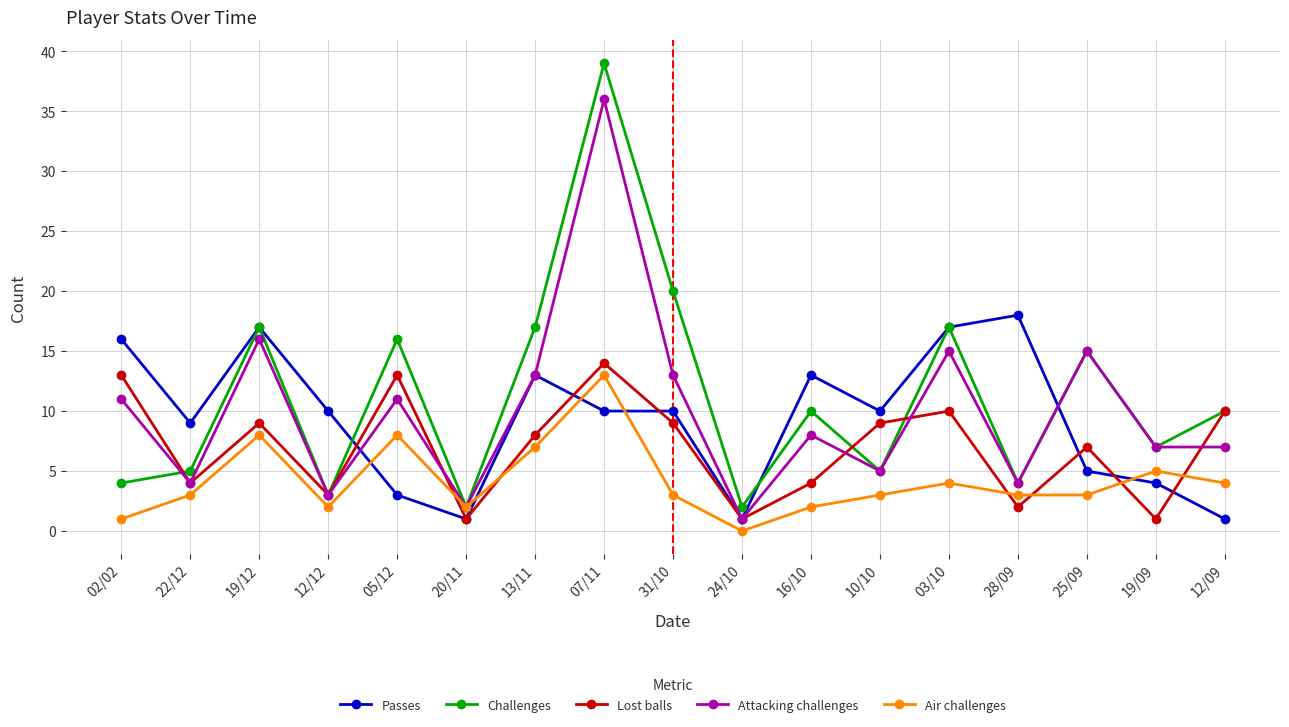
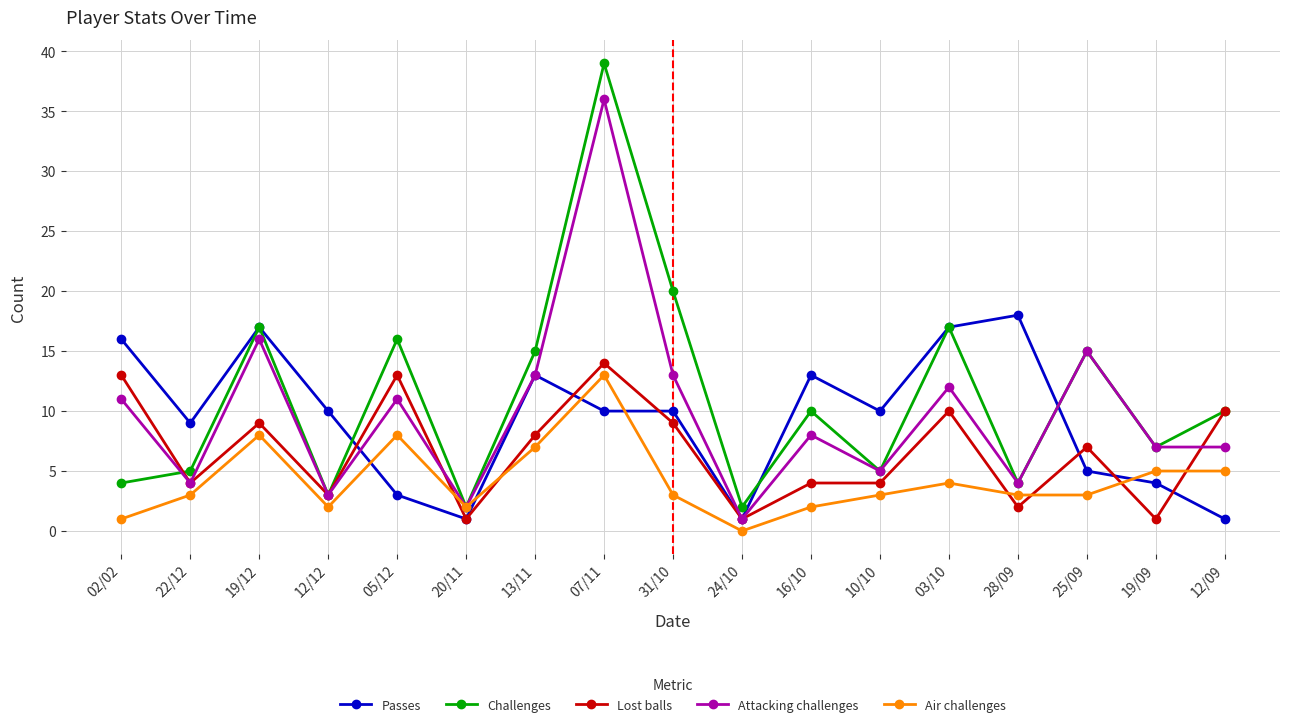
Challenges, 13/11: 17 -> 15
Lost balls, 10/10: 9 -> 4
Attacking challenges, 03/10: 15 -> 12
Air challenges, 12/09: 4 -> 5
